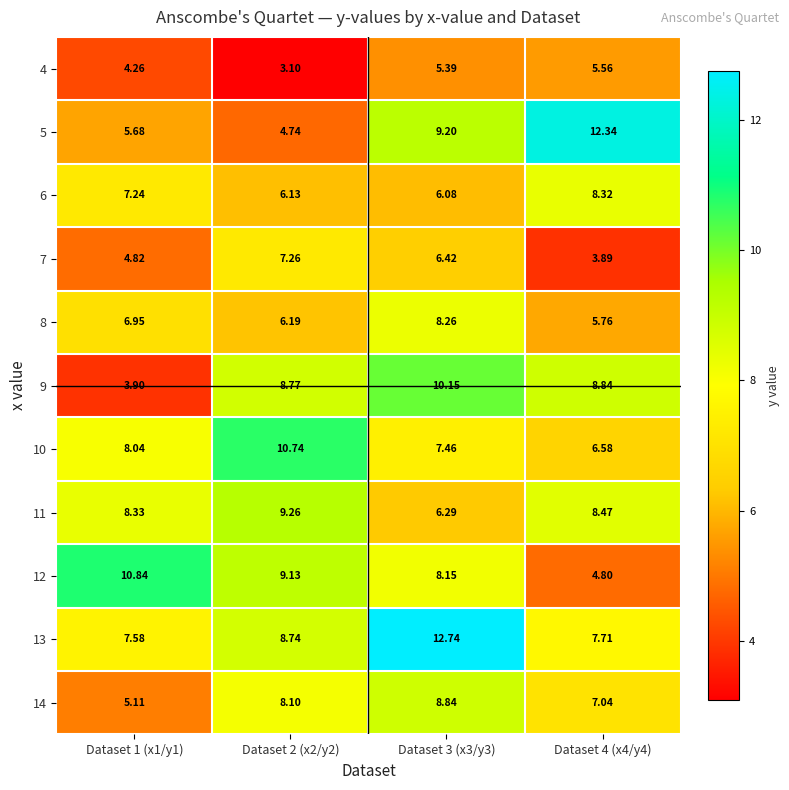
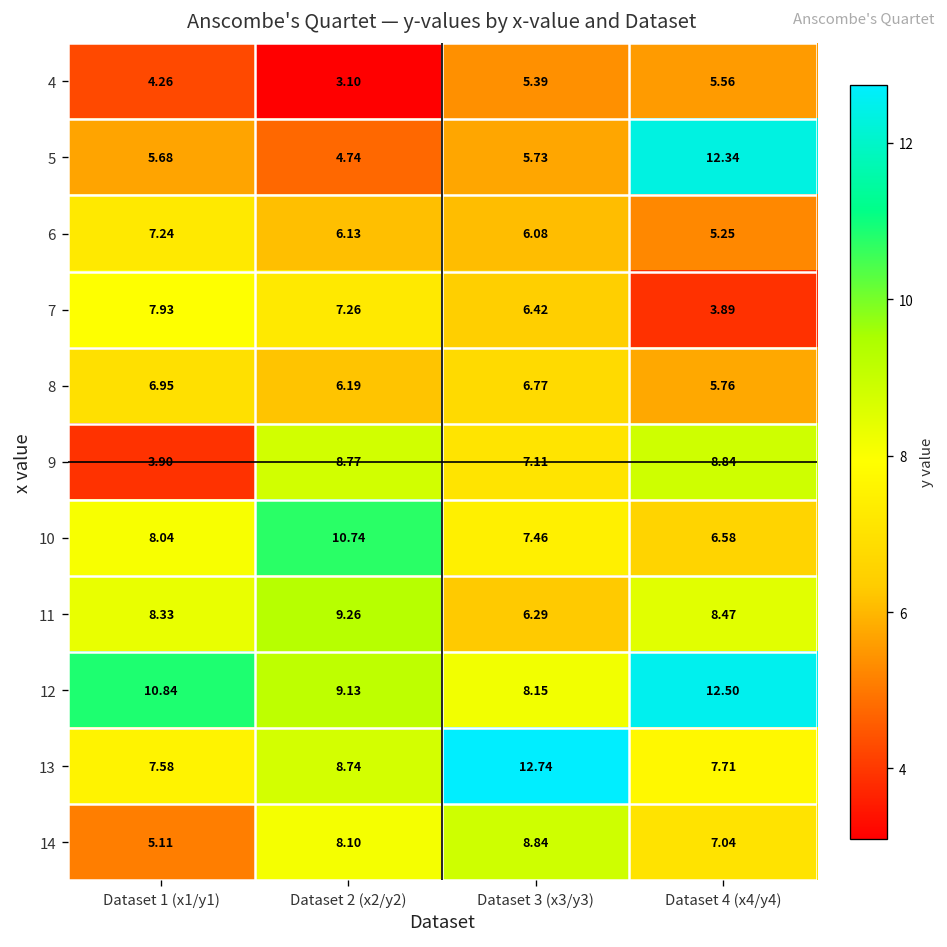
5, Dataset 3 (x3/y3): 9.20 -> 5.73
6, Dataset 4 (x4/y4): 8.32 -> 5.25
7, Dataset 1 (x1/y1): 4.82 -> 7.93
8, Dataset 3 (x3/y3): 8.26 -> 6.77
9, Dataset 3 (x3/y3): 10.15 -> 7.11
12, Dataset 4 (x4/y4): 4.80 -> 12.50
